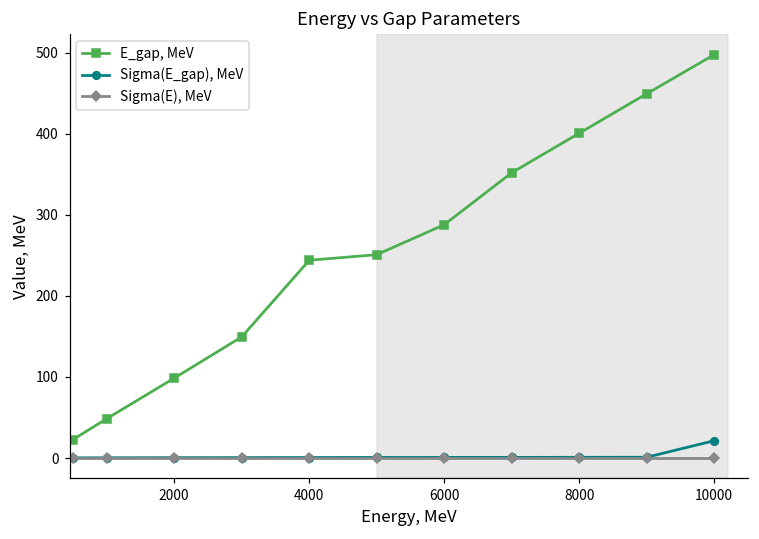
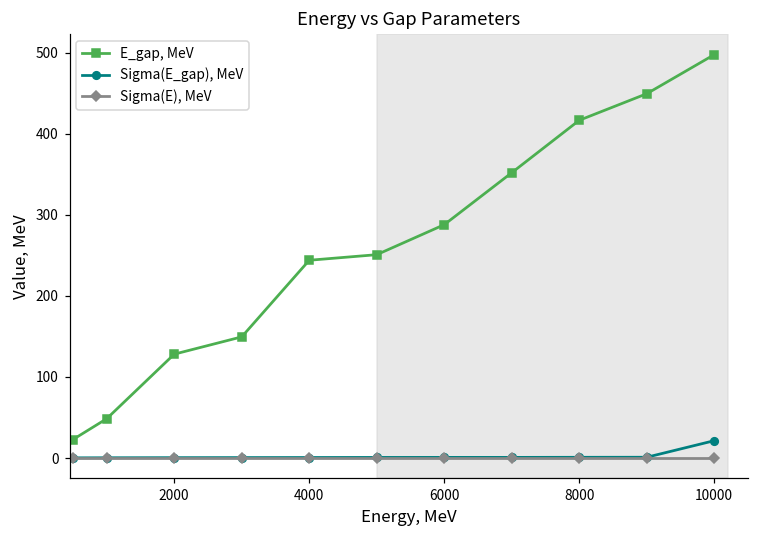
E_gap, MeV, 2000: 100 -> 130
E_gap, MeV, 8000: 400 -> 420
